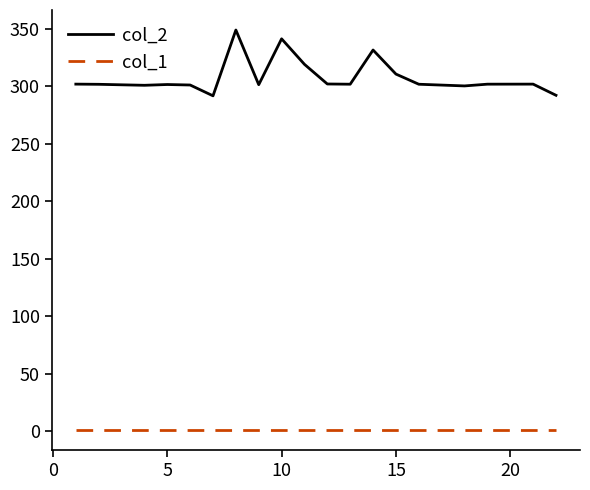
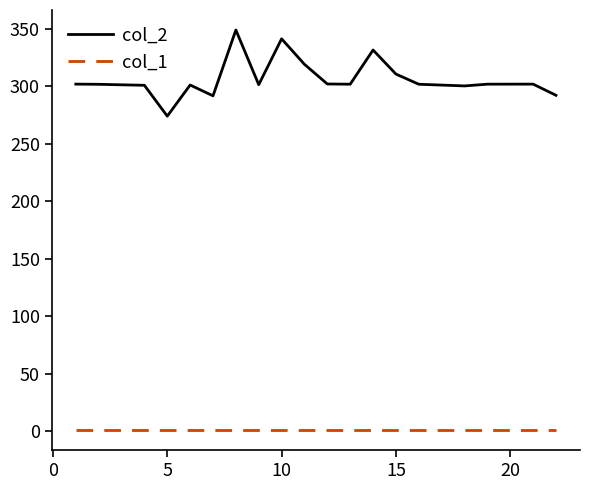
col_2, 5: 302 -> 274
